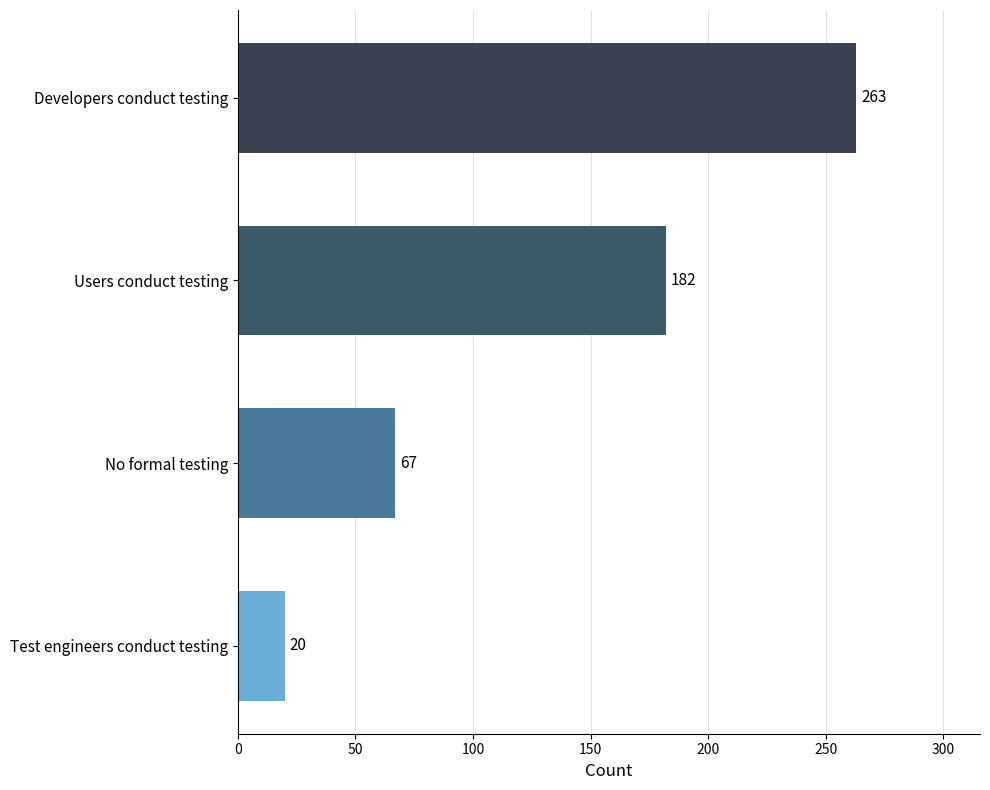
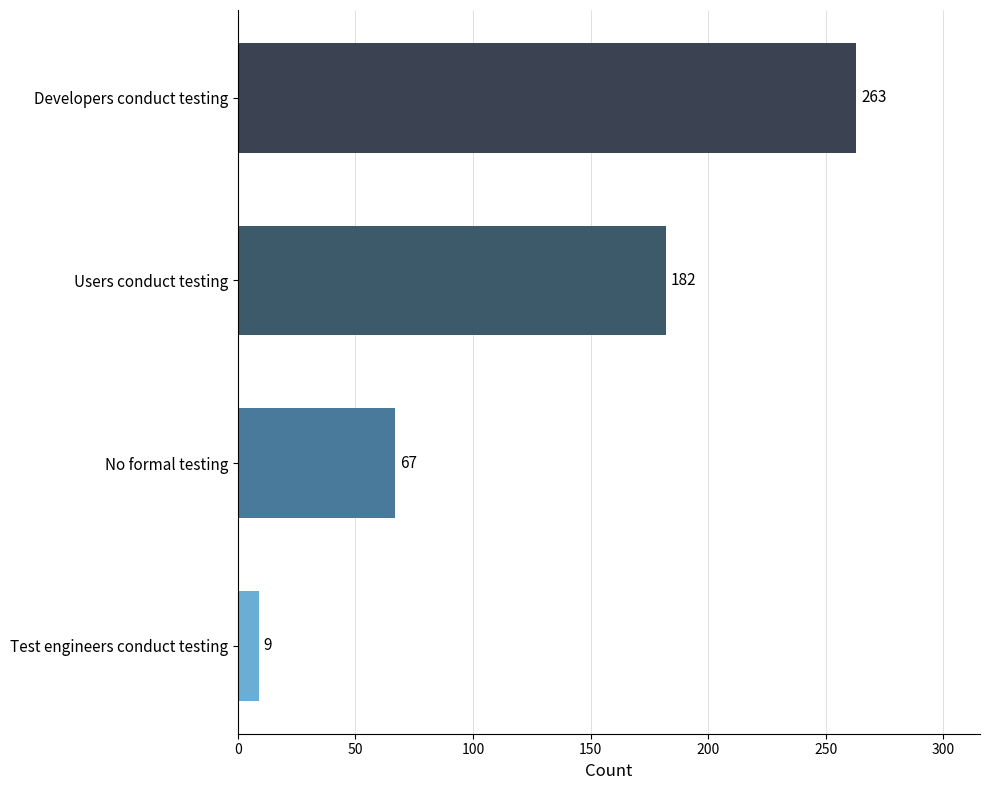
Test engineers conduct testing: 20 -> 9
